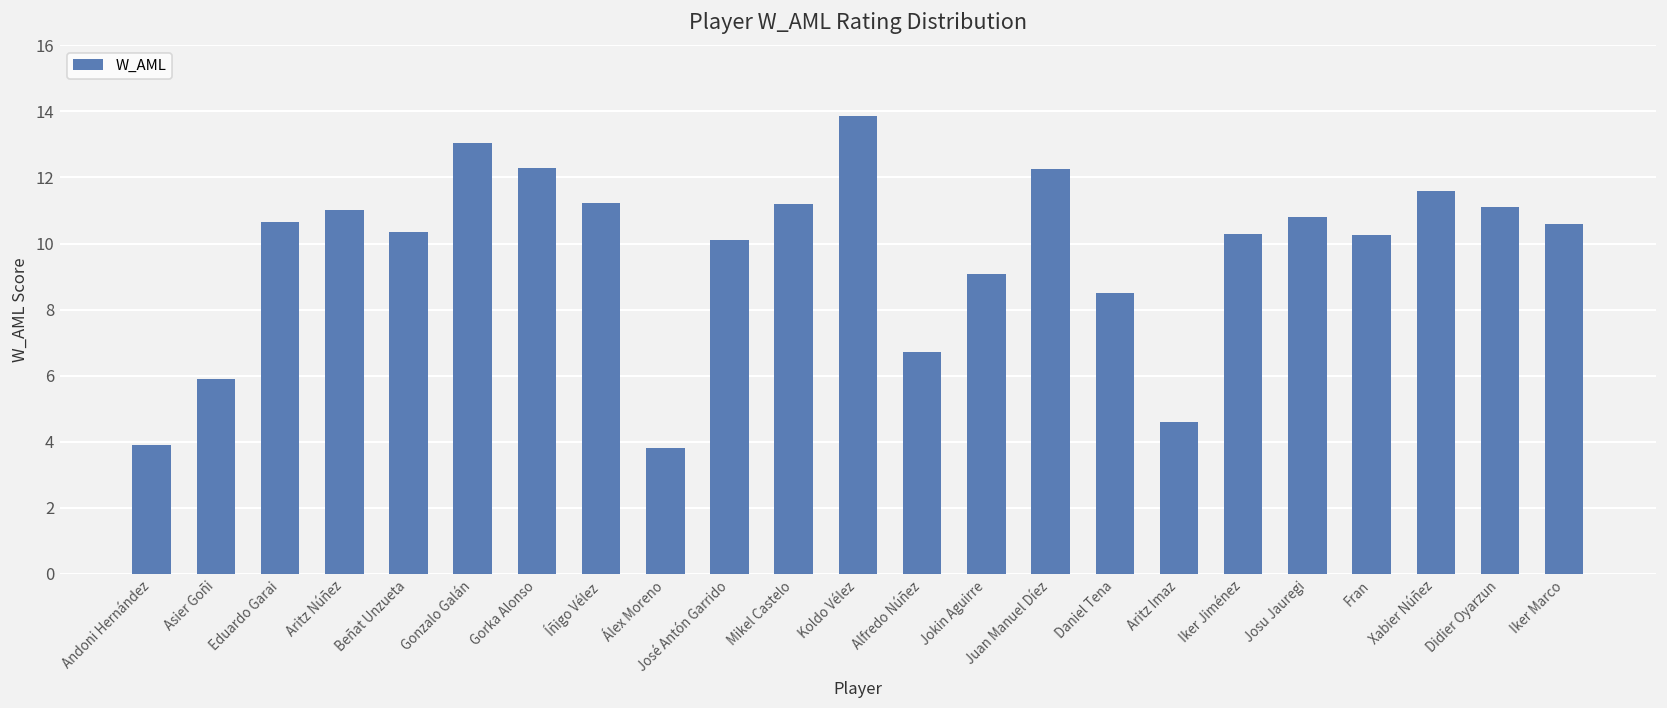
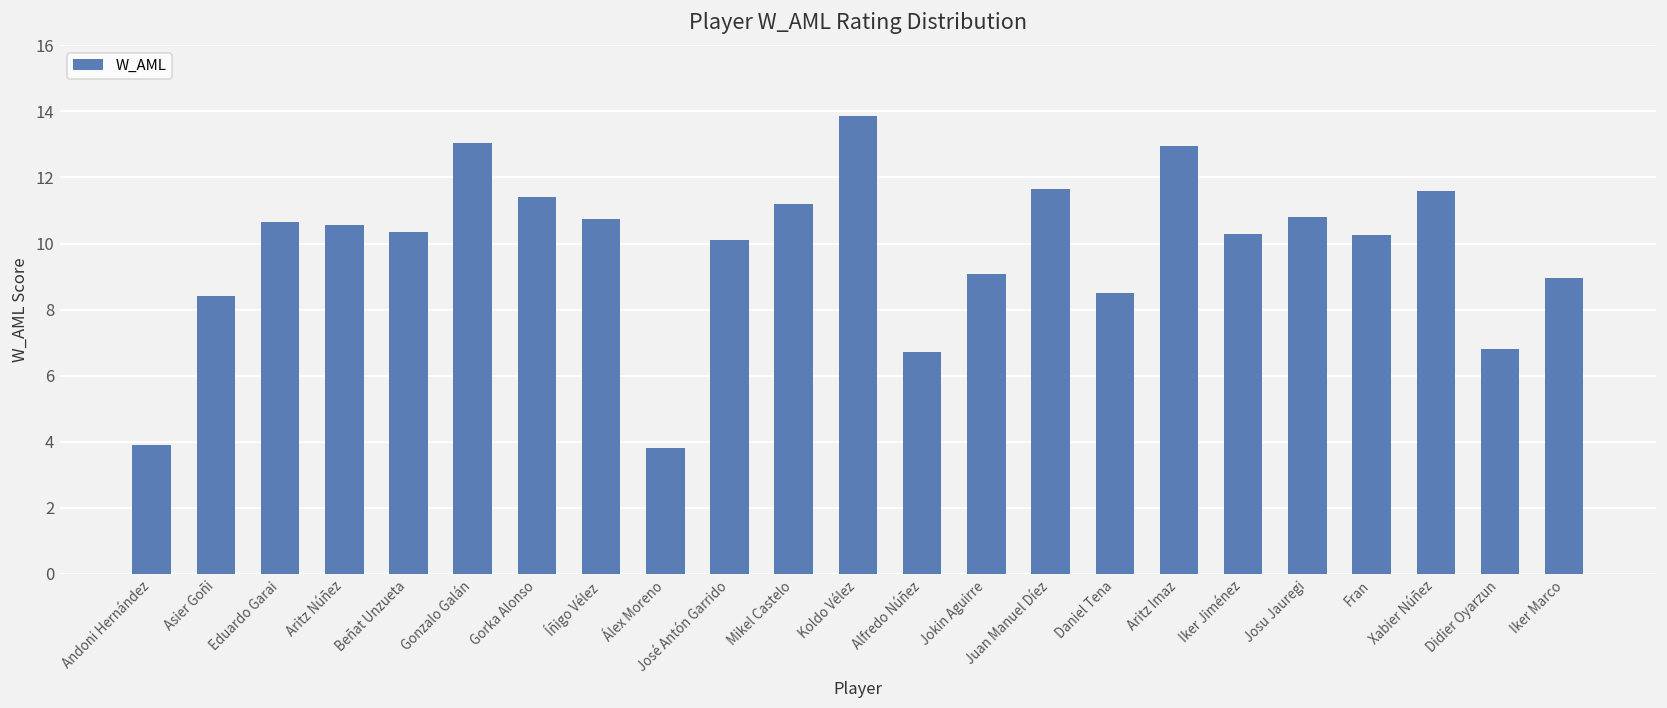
Asier Goñi: 5.9 -> 8.4
Aritz Núñez: 11.0 -> 10.6
Gorka Alonso: 12.3 -> 11.4
Íñigo Vélez: 11.2 -> 10.8
Juan Manuel Díez: 12.3 -> 11.7
Aritz Imaz: 4.6 -> 13.0
Didier Oyarzun: 11.1 -> 6.8
Iker Marco: 10.6 -> 9.0
